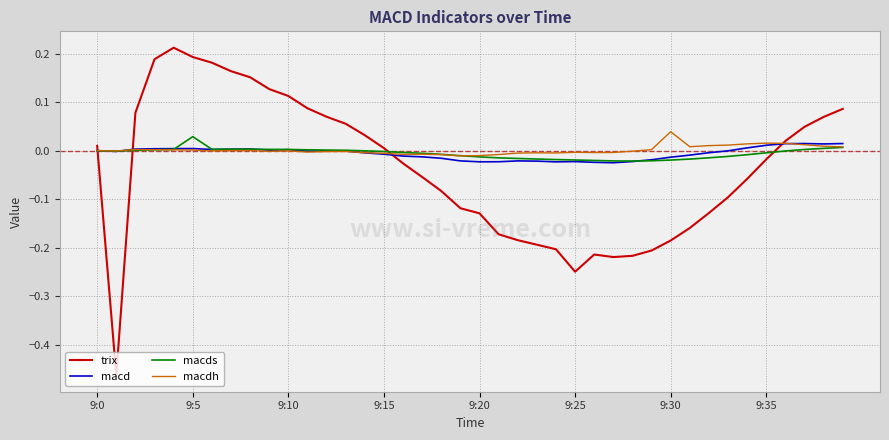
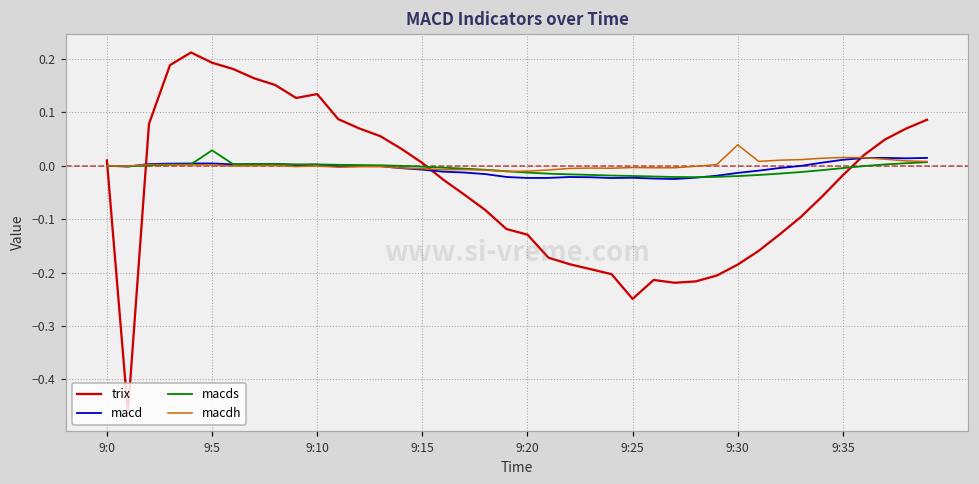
trix, 9:10: 0.11 -> 0.13
